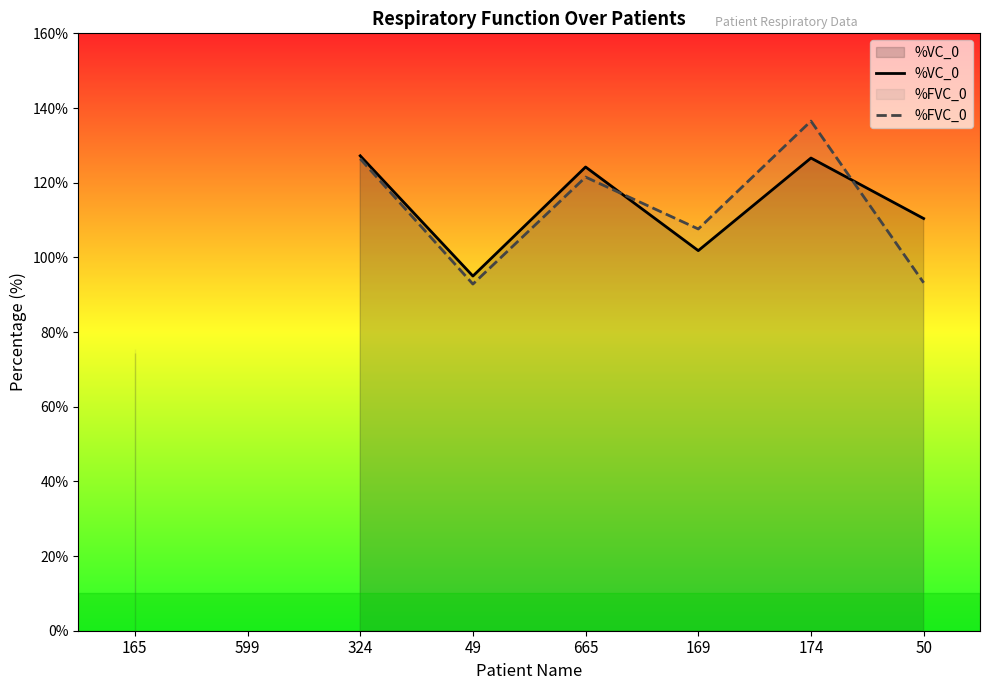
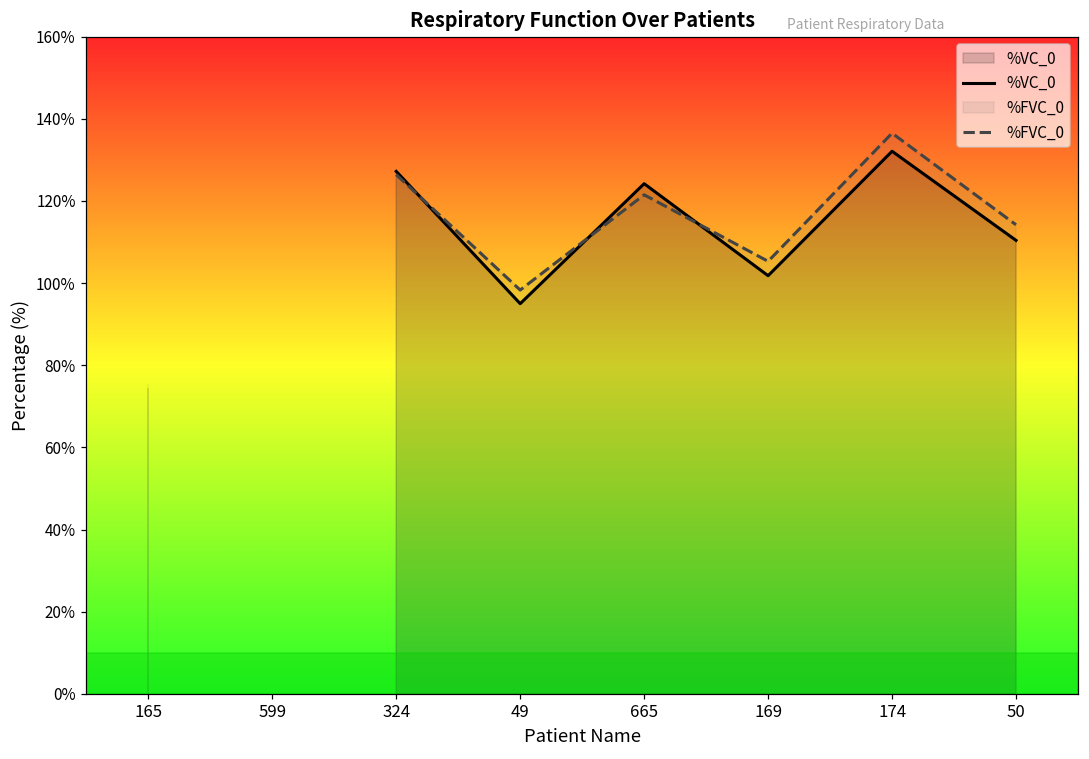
%FVC_0, 49: 93% -> 98%
%FVC_0, 169: 108% -> 105%
%VC_0, 174: 127% -> 132%
%FVC_0, 50: 93% -> 114%
